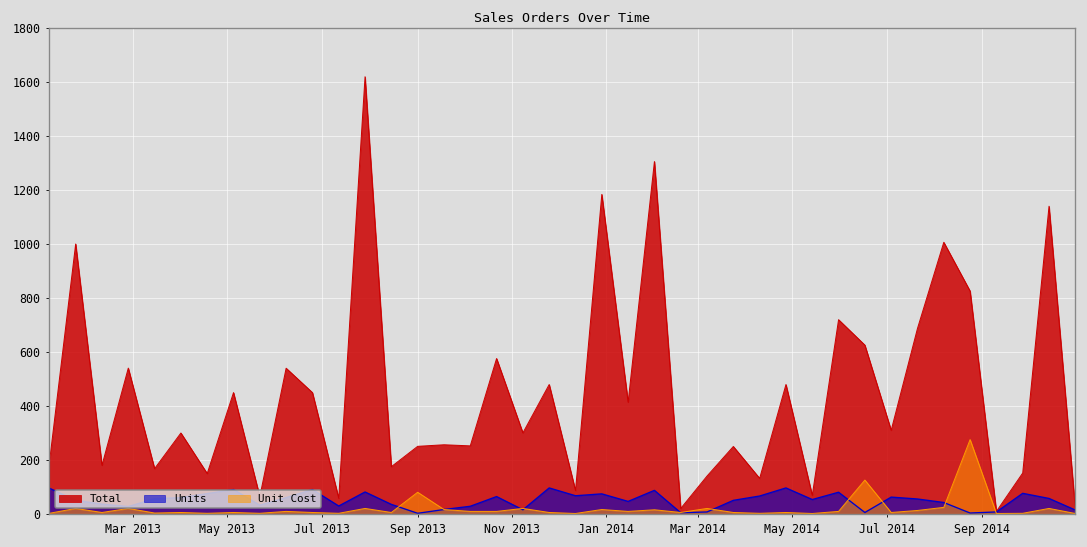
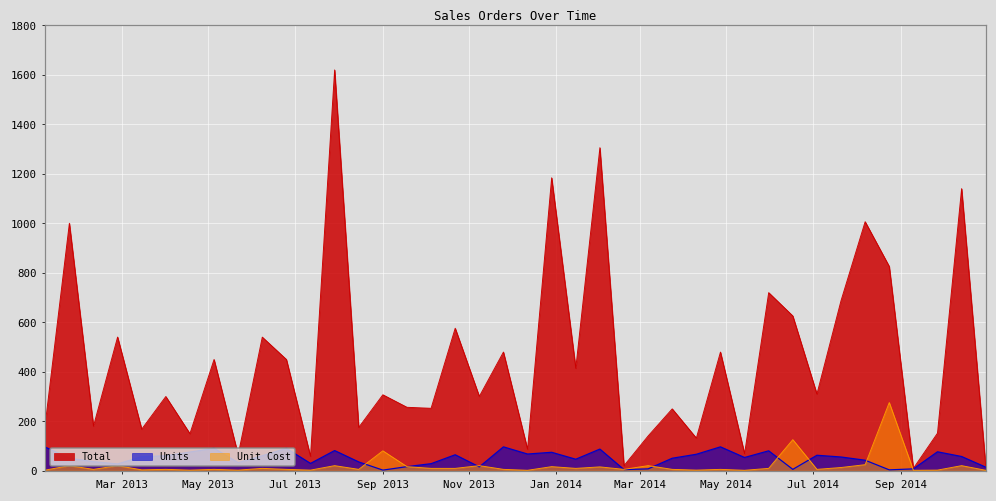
Total, Sep 2013: 250 -> 310
